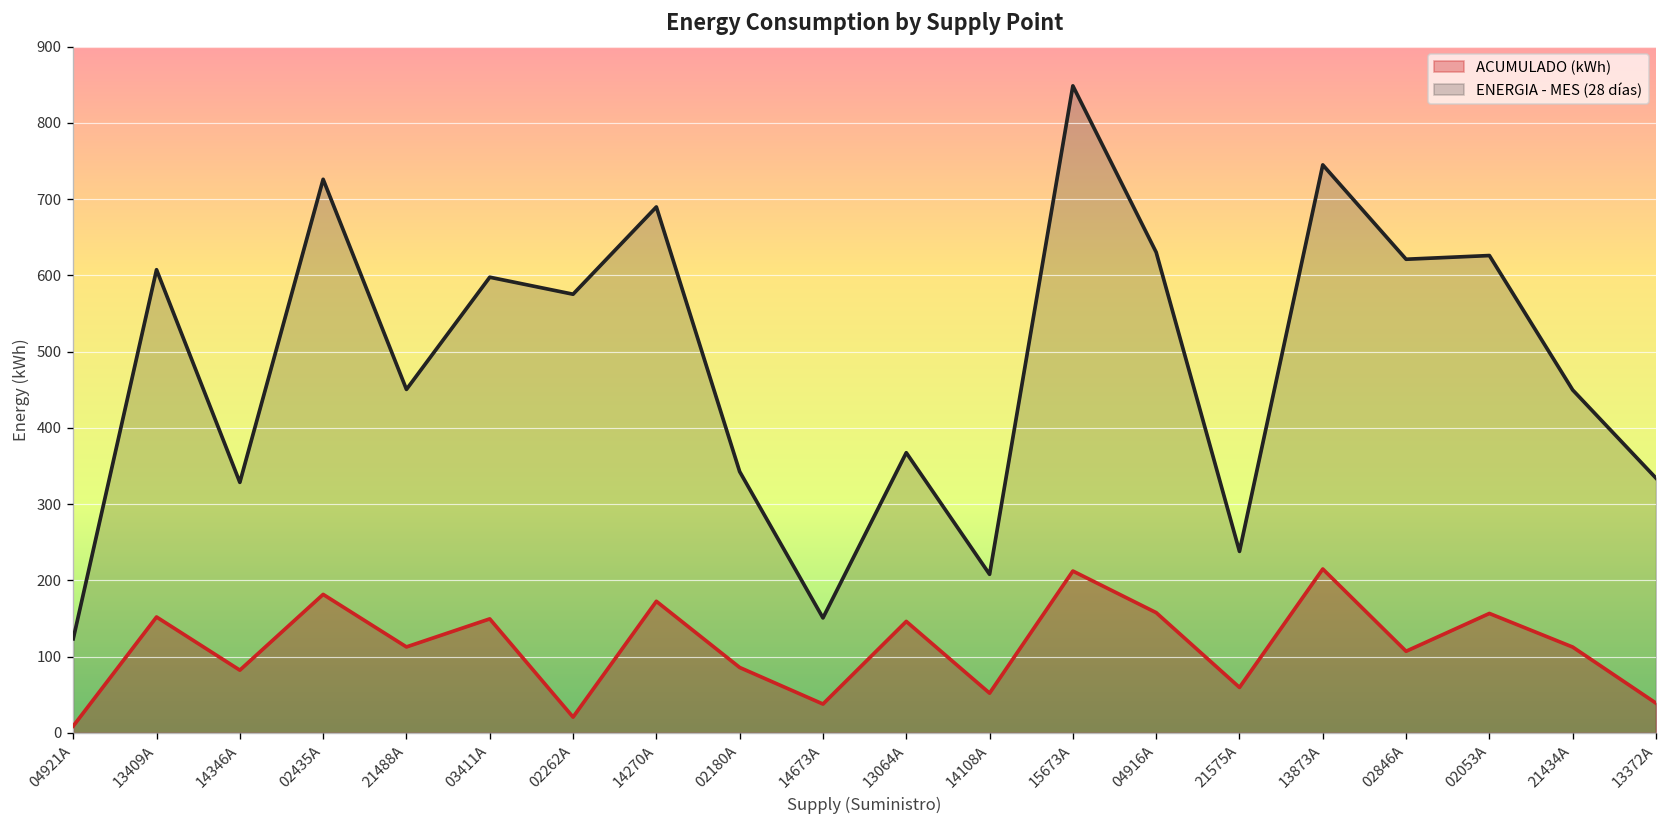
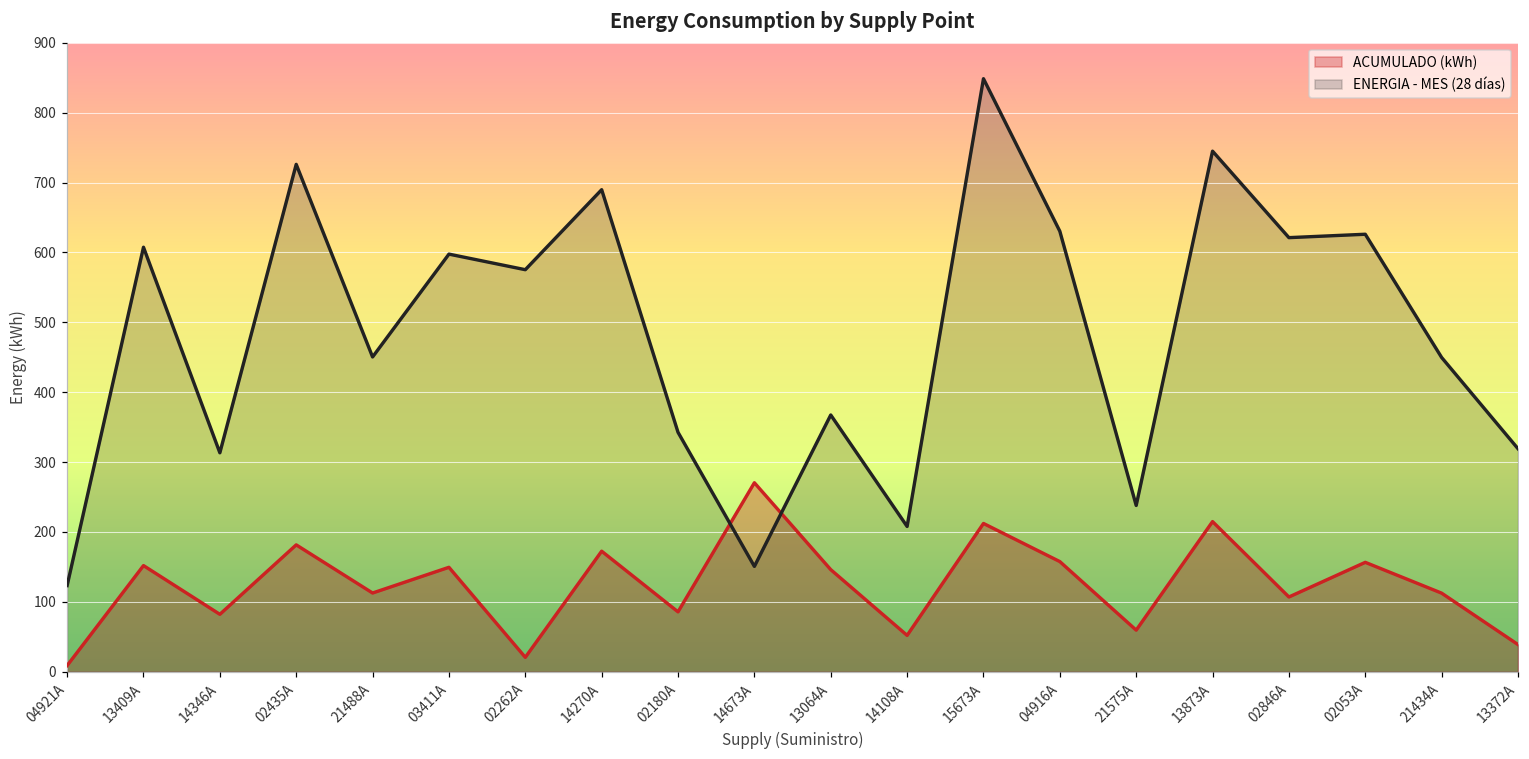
ENERGIA - MES (28 días), 14346A: 330 -> 310
ACUMULADO (kWh), 14673A: 40 -> 270
ENERGIA - MES (28 días), 13372A: 330 -> 320
